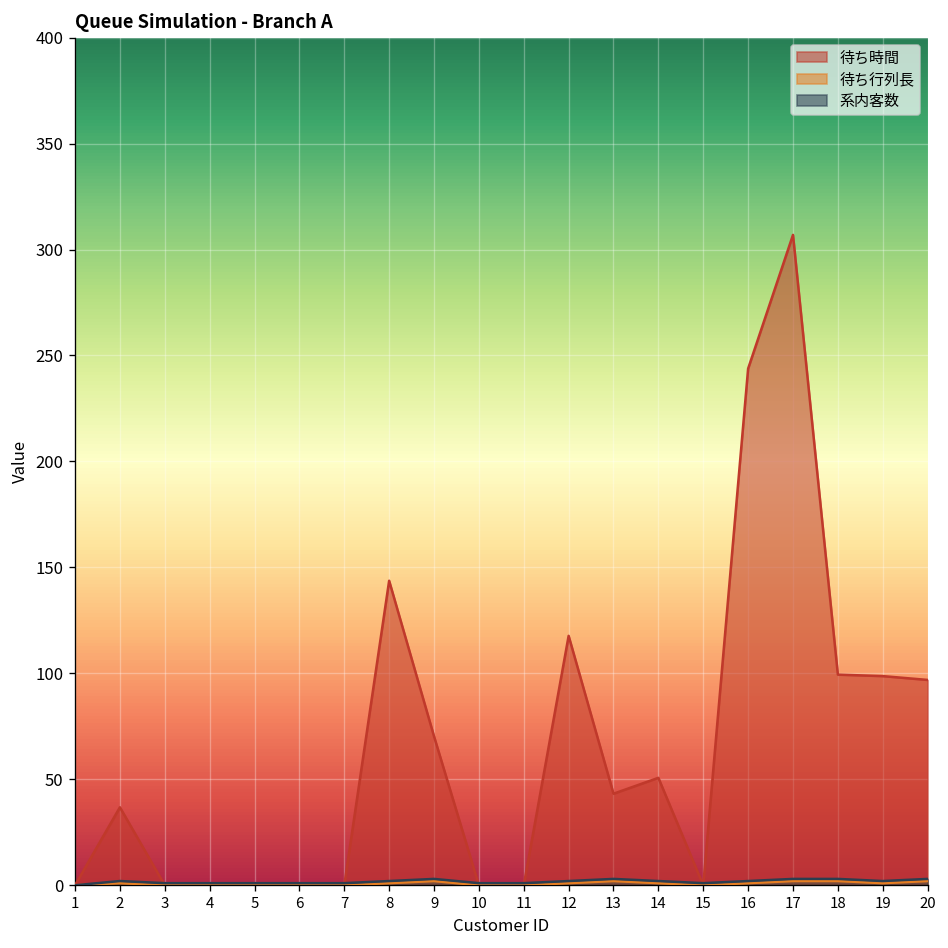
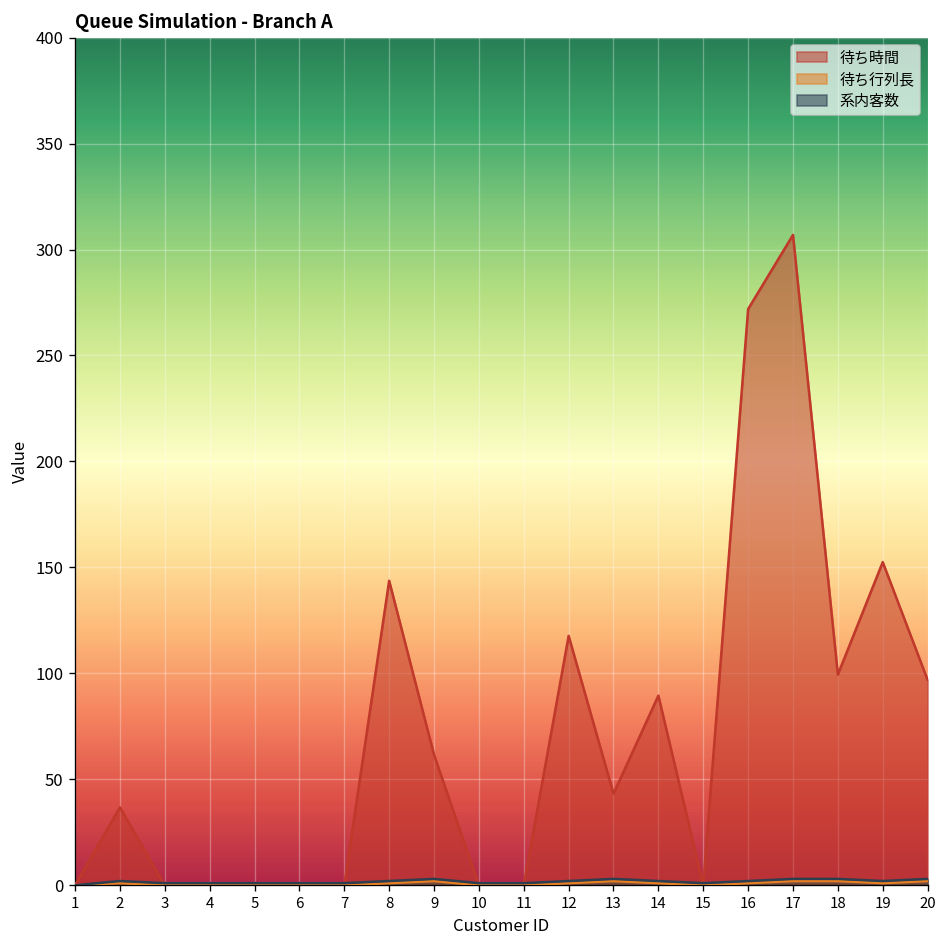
待ち時間, 9: 70 -> 62
待ち時間, 14: 51 -> 90
待ち時間, 16: 244 -> 272
待ち時間, 19: 99 -> 153
